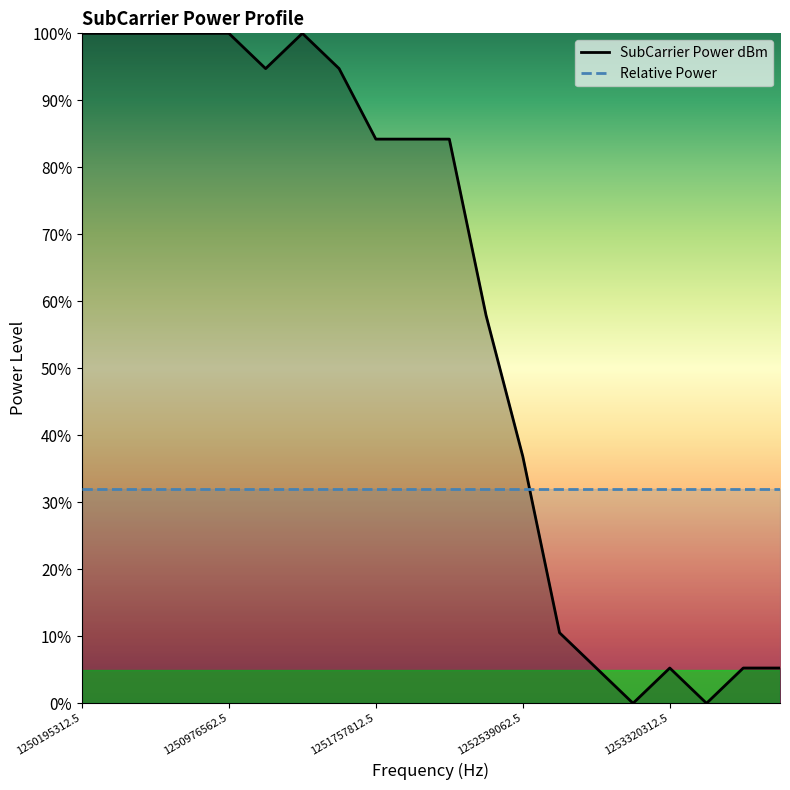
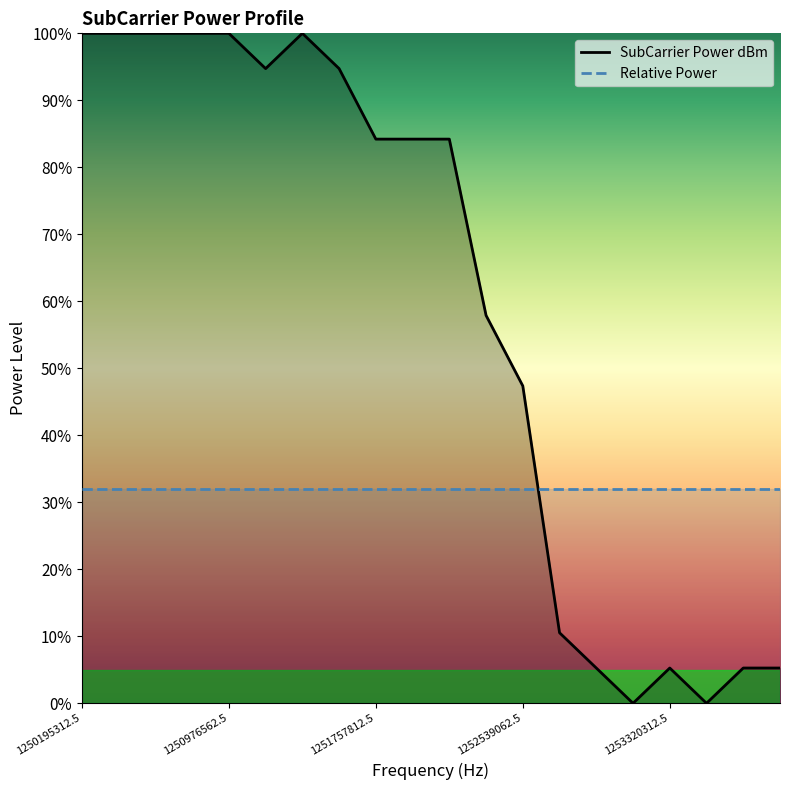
SubCarrier Power dBm, 1252539062.5: 37% -> 47%
